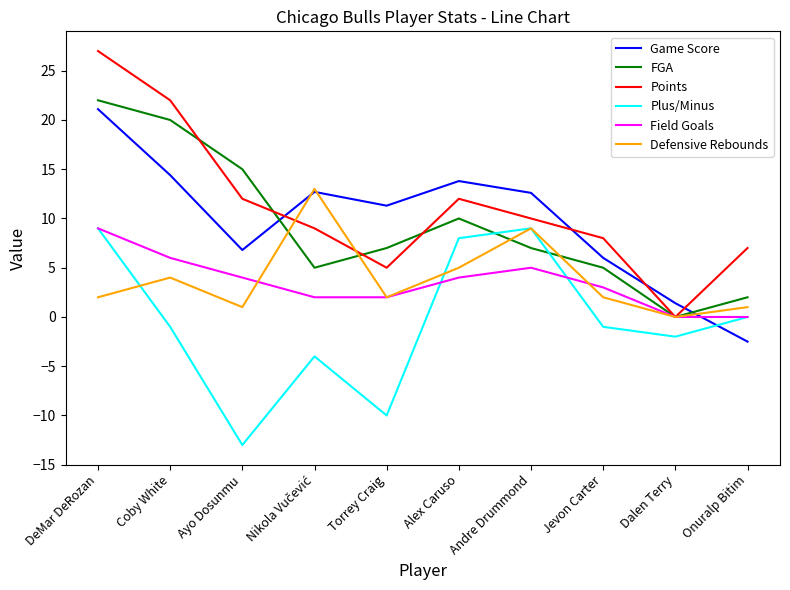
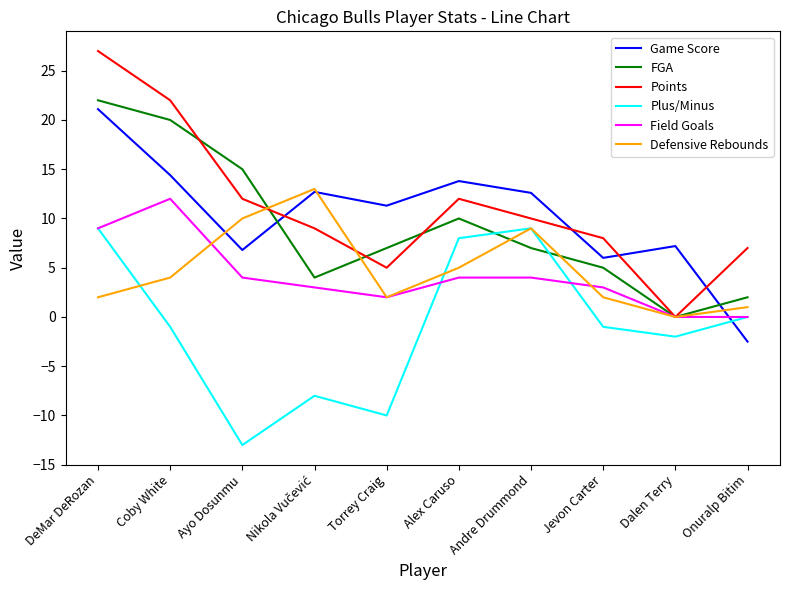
Field Goals, Coby White: 6 -> 12
Defensive Rebounds, Ayo Dosunmu: 1 -> 10
FGA, Nikola Vučević: 5 -> 4
Plus/Minus, Nikola Vučević: -4 -> -8
Field Goals, Nikola Vučević: 2 -> 3
Field Goals, Andre Drummond: 5 -> 4
Game Score, Dalen Terry: 1 -> 7
